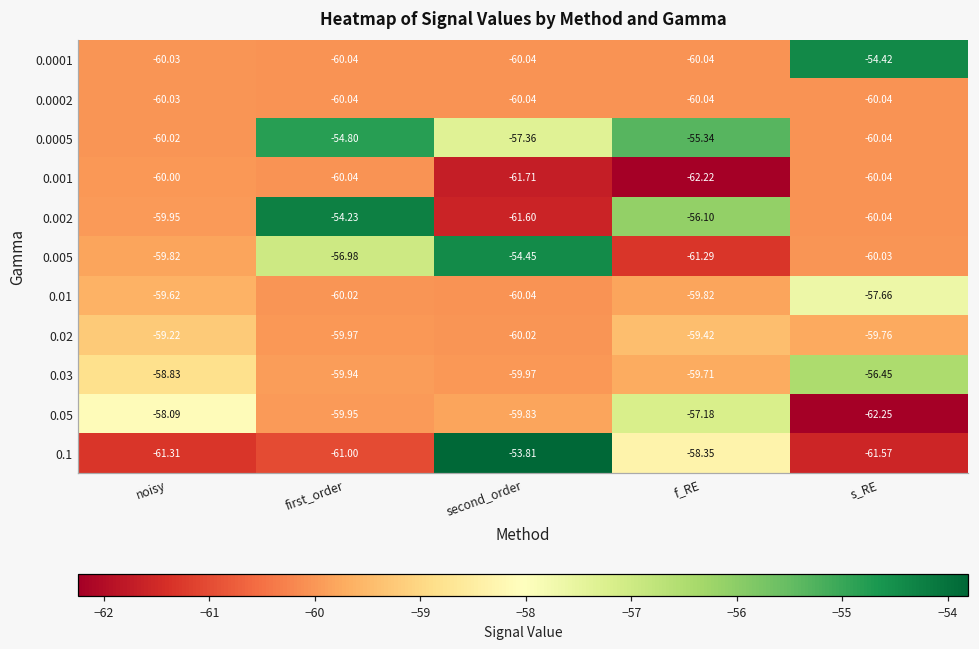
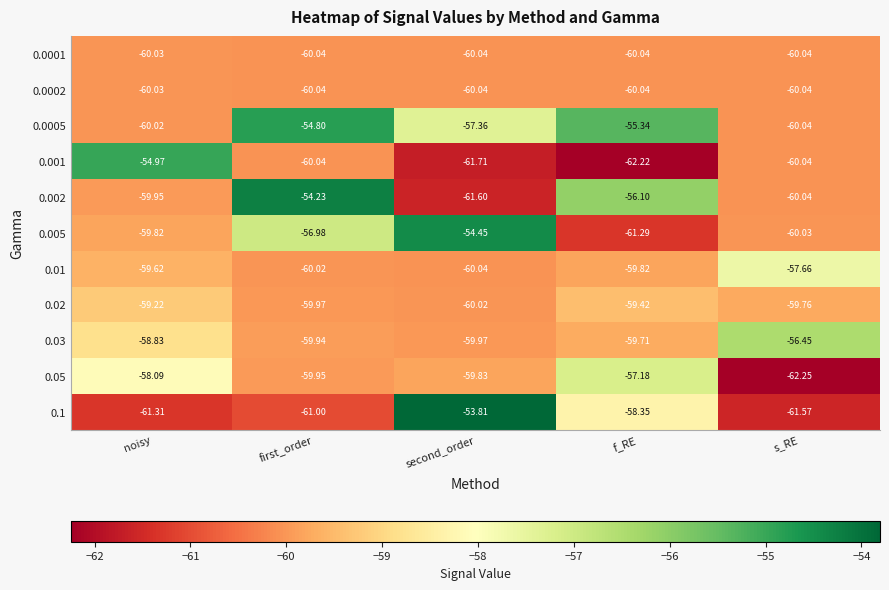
0.0001, s_RE: -54.42 -> -60.04
0.001, noisy: -60.00 -> -54.97
